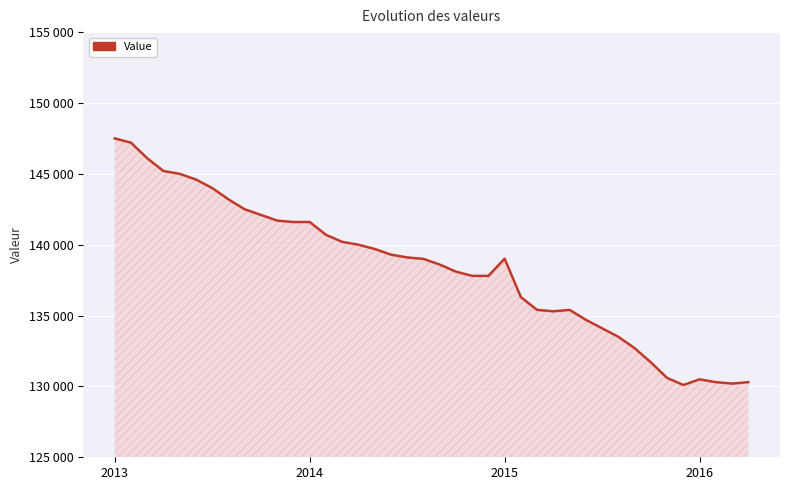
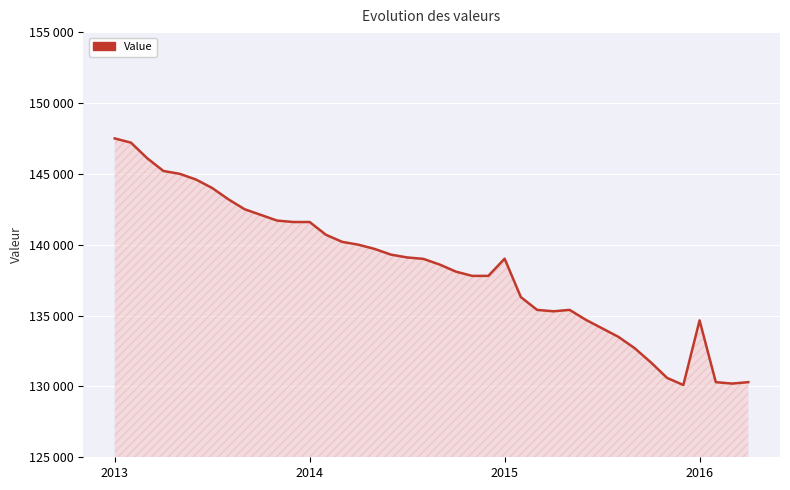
2016: 130500 -> 134700
